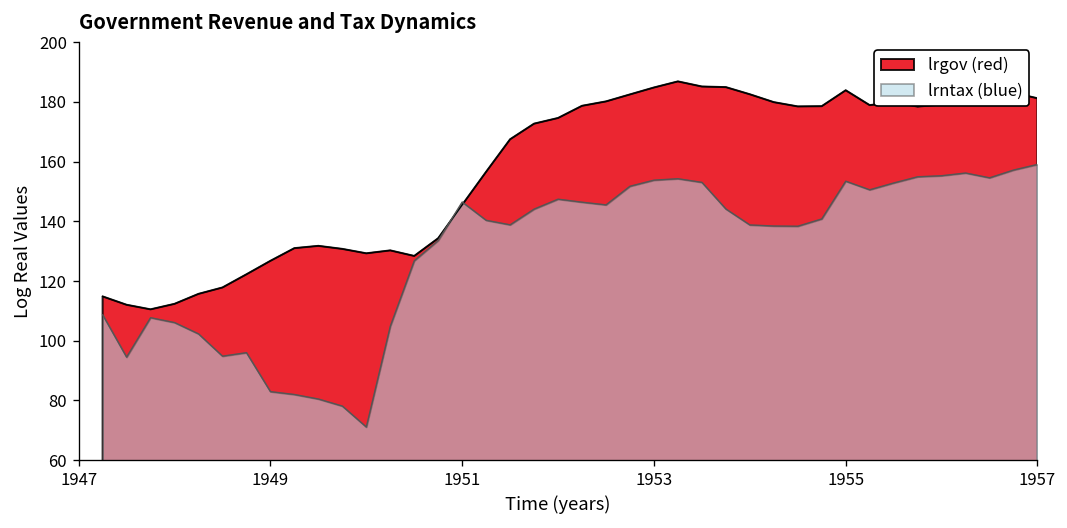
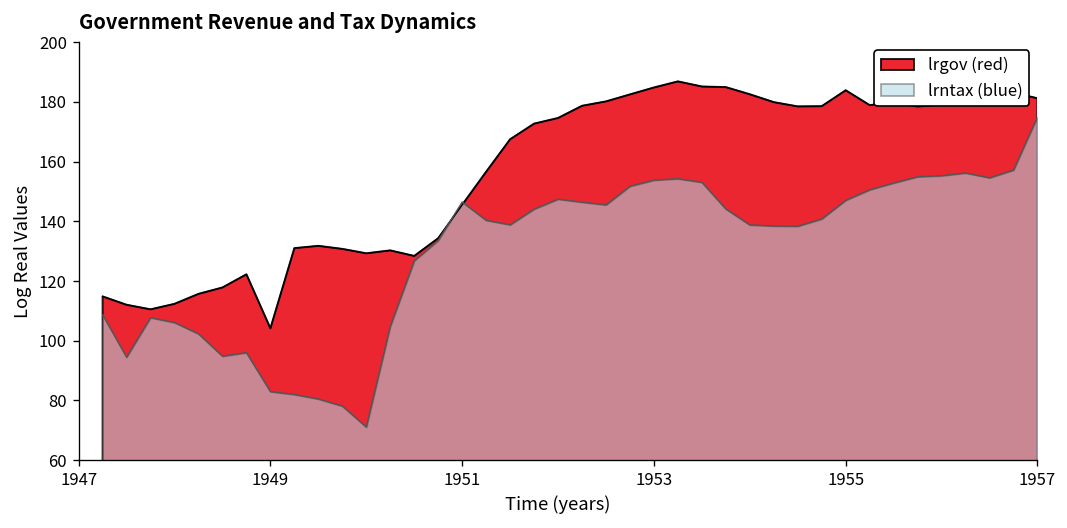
lrgov (red), 1949: 127 -> 104
lrntax (blue), 1955: 153 -> 147
lrntax (blue), 1957: 159 -> 175
